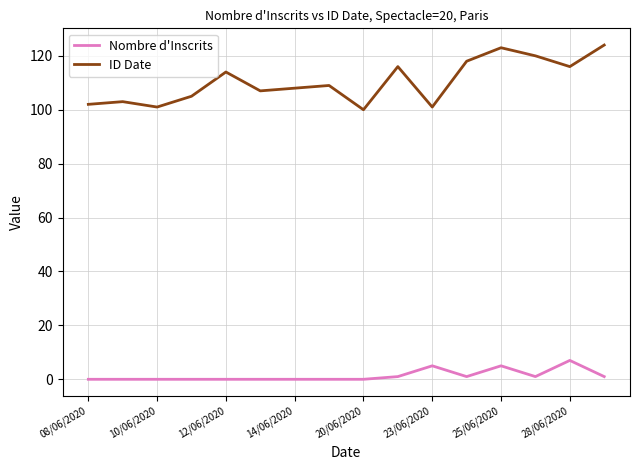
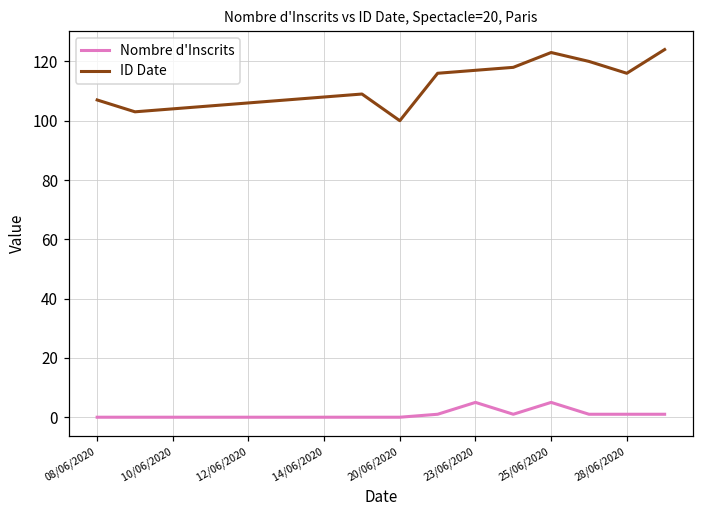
ID Date, 08/06/2020: 102 -> 107
ID Date, 10/06/2020: 101 -> 104
ID Date, 12/06/2020: 114 -> 106
ID Date, 23/06/2020: 101 -> 117
Nombre d'Inscrits, 28/06/2020: 7 -> 1
